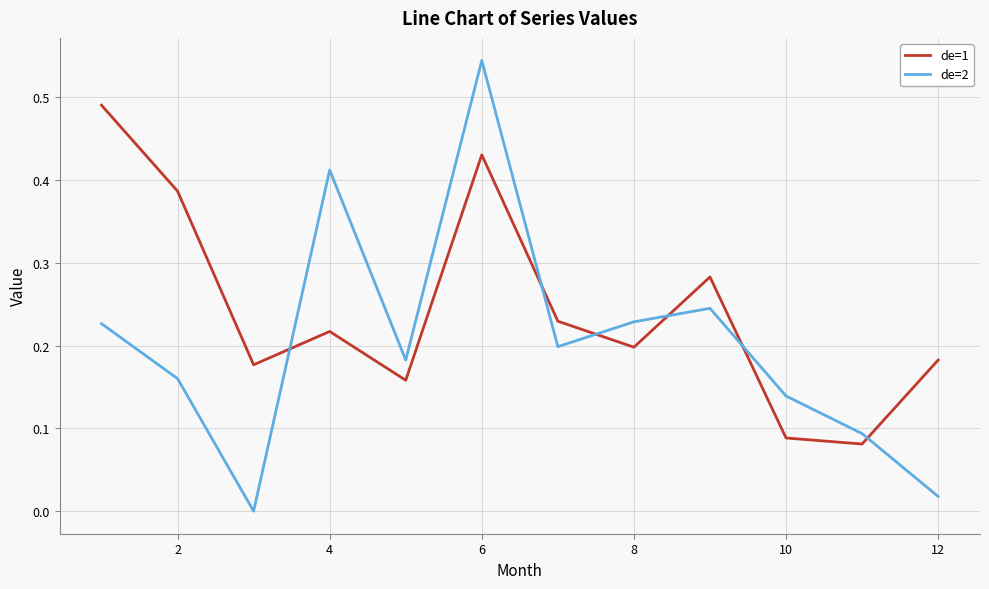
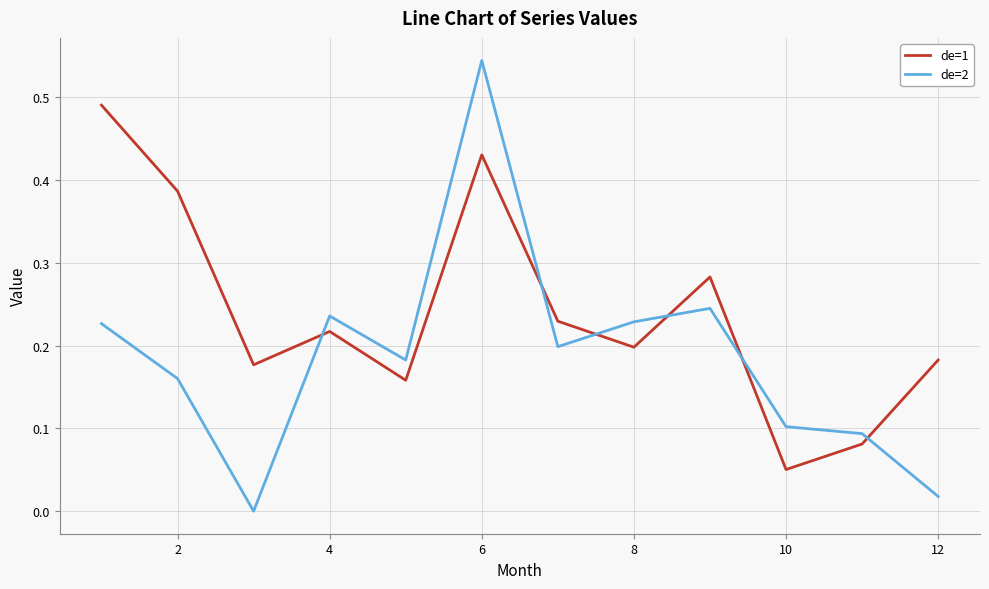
de=2, 4: 0.41 -> 0.24
de=1, 10: 0.09 -> 0.05
de=2, 10: 0.14 -> 0.10
